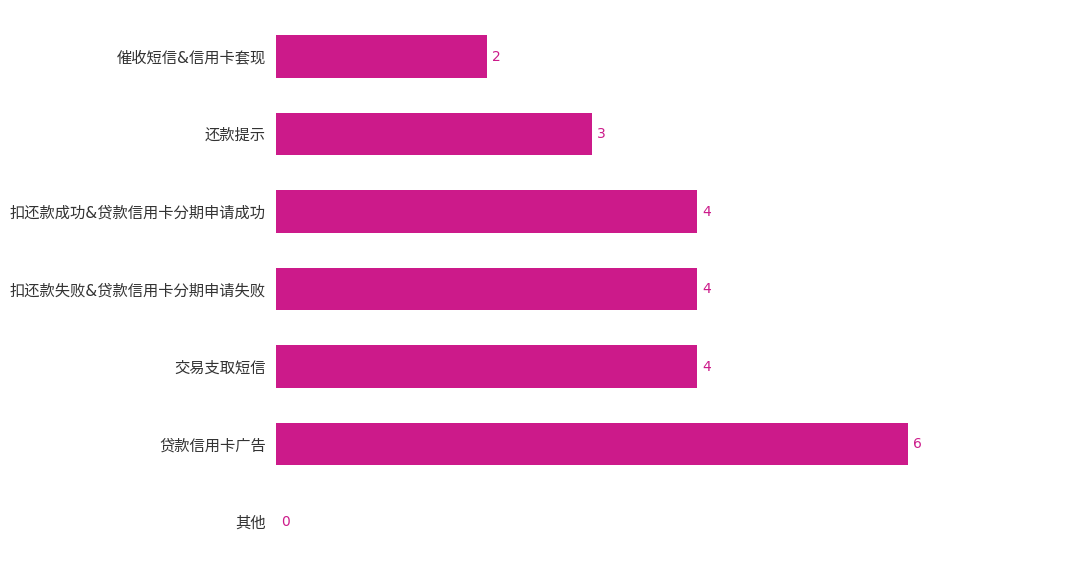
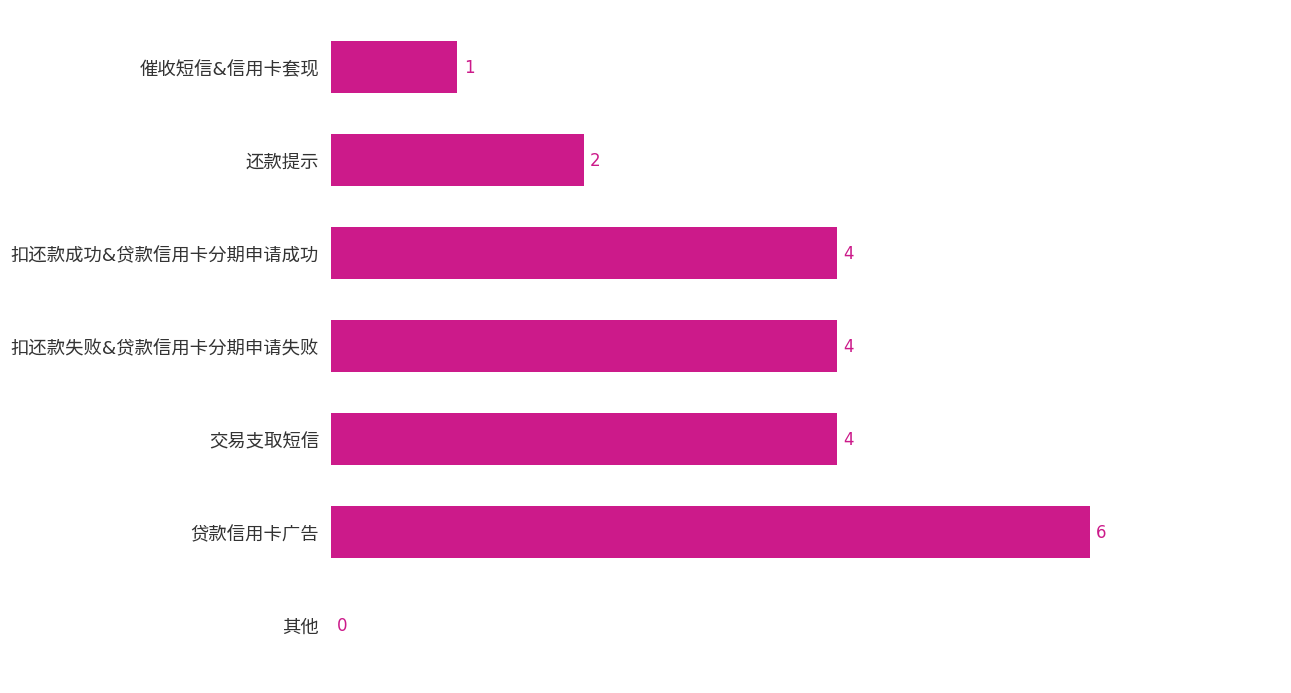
催收短信&信用卡套现: 2 -> 1
还款提示: 3 -> 2
